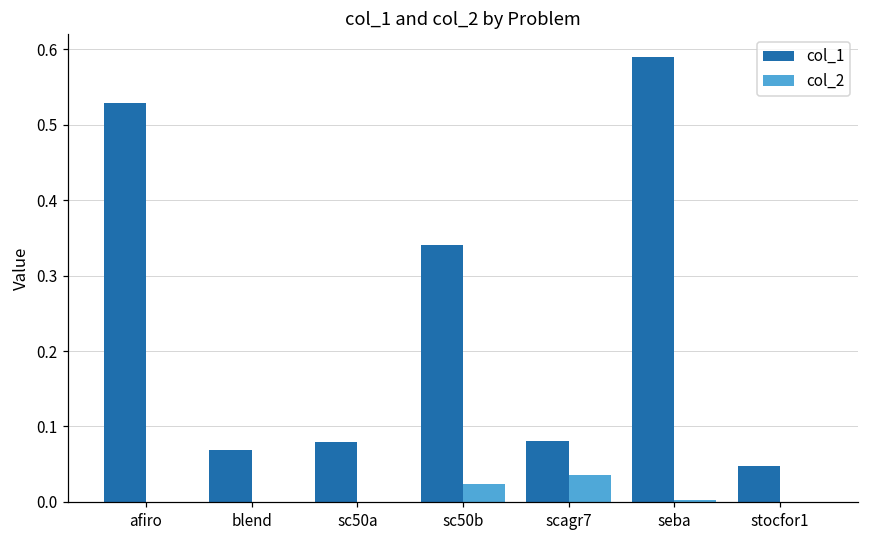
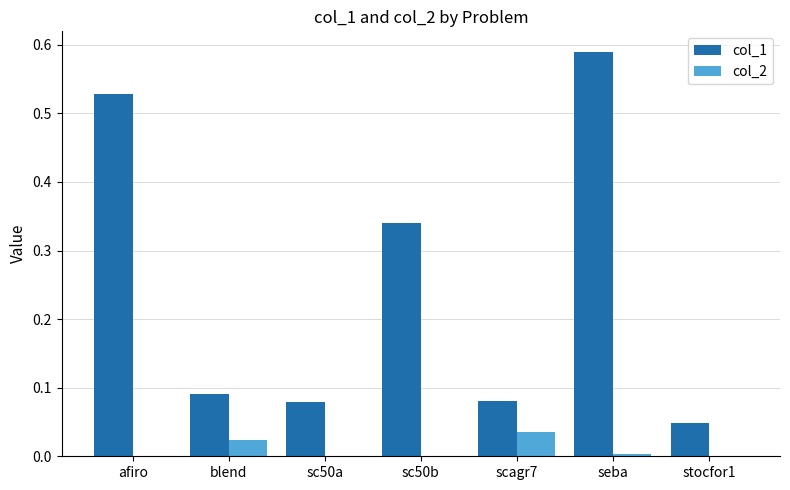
col_1, blend: 0.07 -> 0.09
col_2, blend: 0.00 -> 0.02
col_2, sc50b: 0.02 -> 0.00
